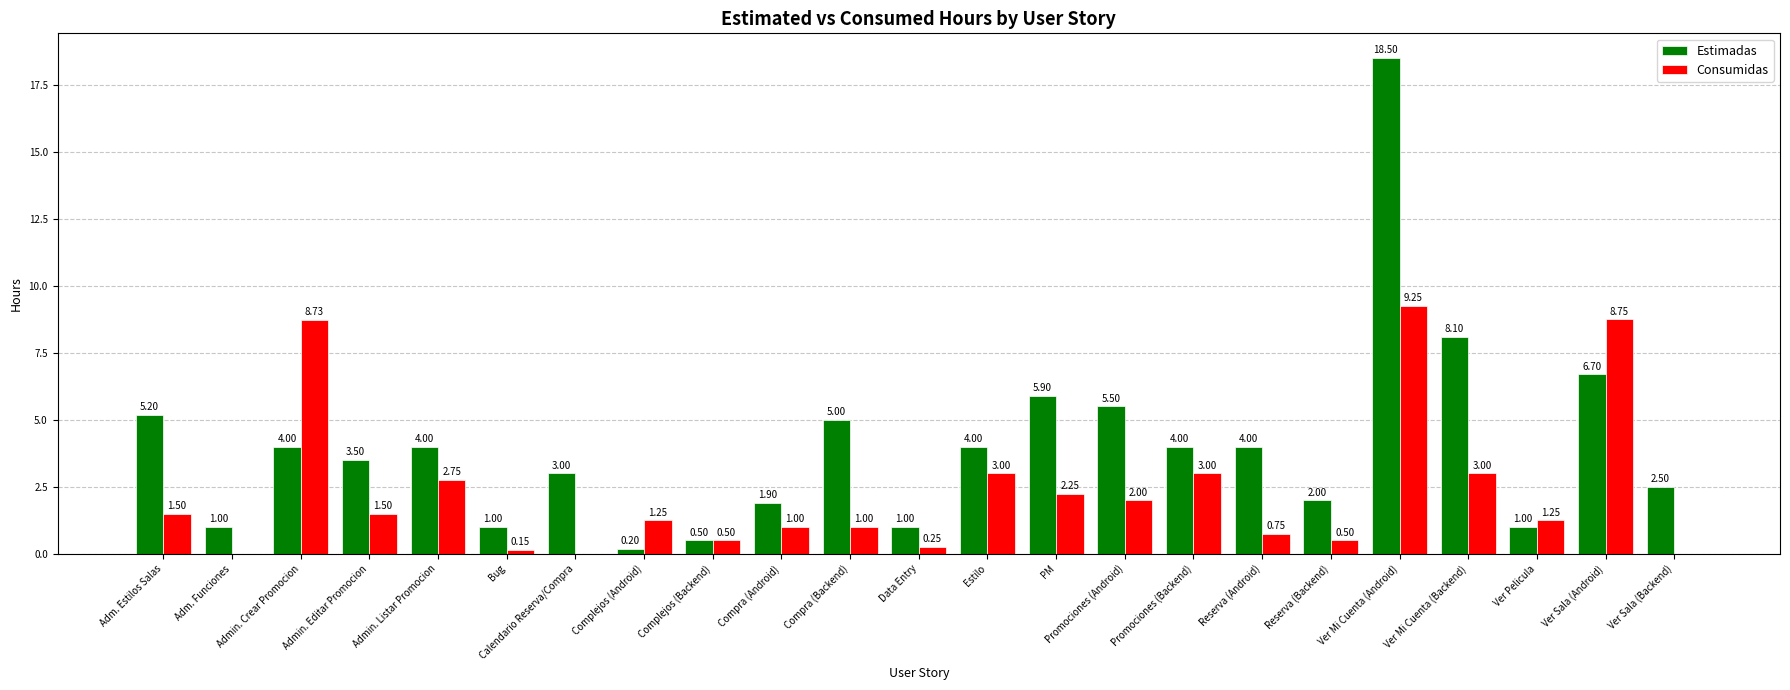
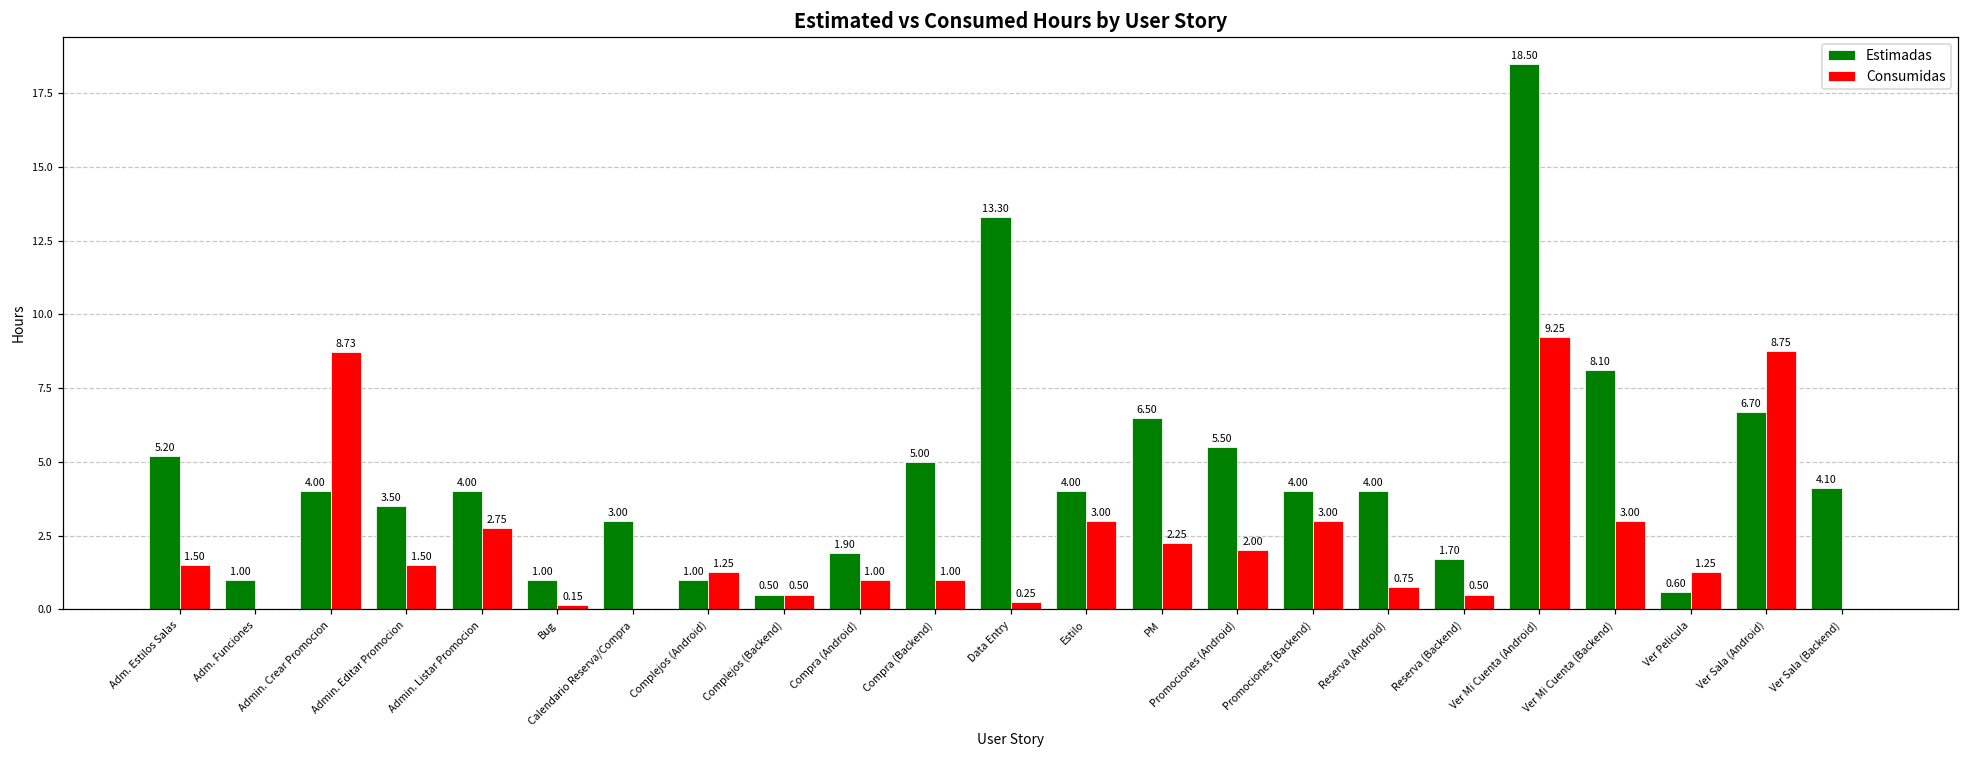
Estimadas, Complejos (Android): 0.20 -> 1.00
Estimadas, Data Entry: 1.00 -> 13.30
Estimadas, PM: 5.90 -> 6.50
Estimadas, Reserva (Backend): 2.00 -> 1.70
Estimadas, Ver Pelicula: 1.00 -> 0.60
Estimadas, Ver Sala (Backend): 2.50 -> 4.10
